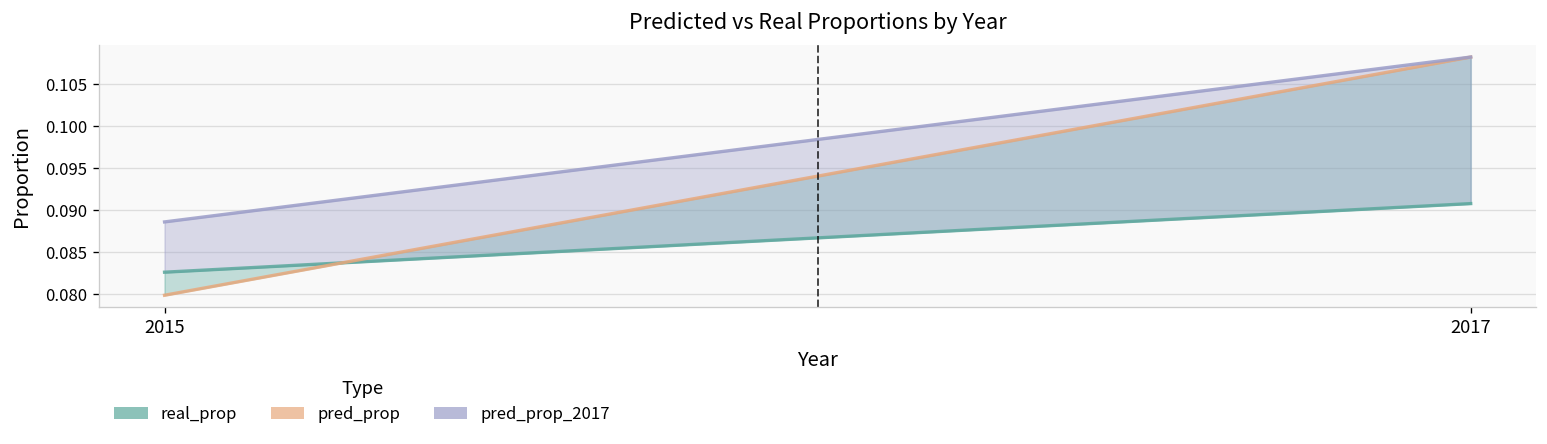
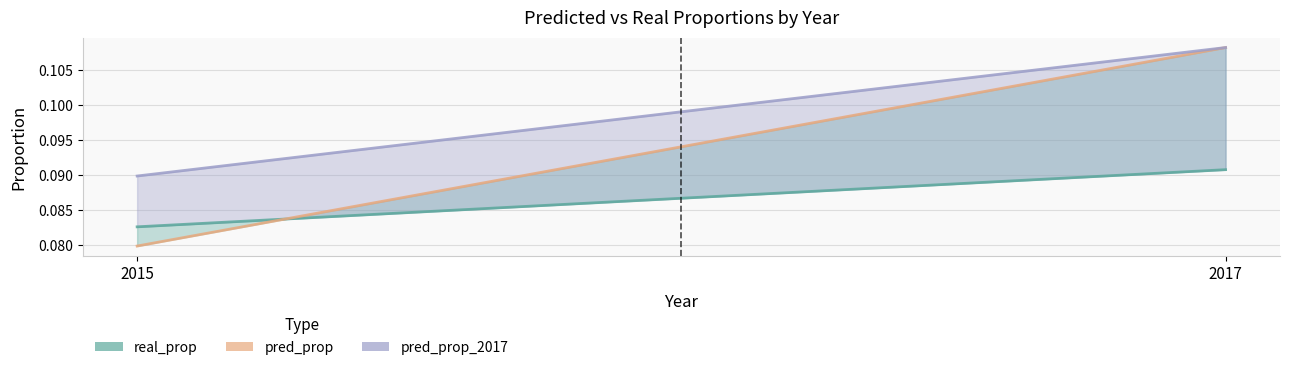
pred_prop_2017, 2015: 0.089 -> 0.090
